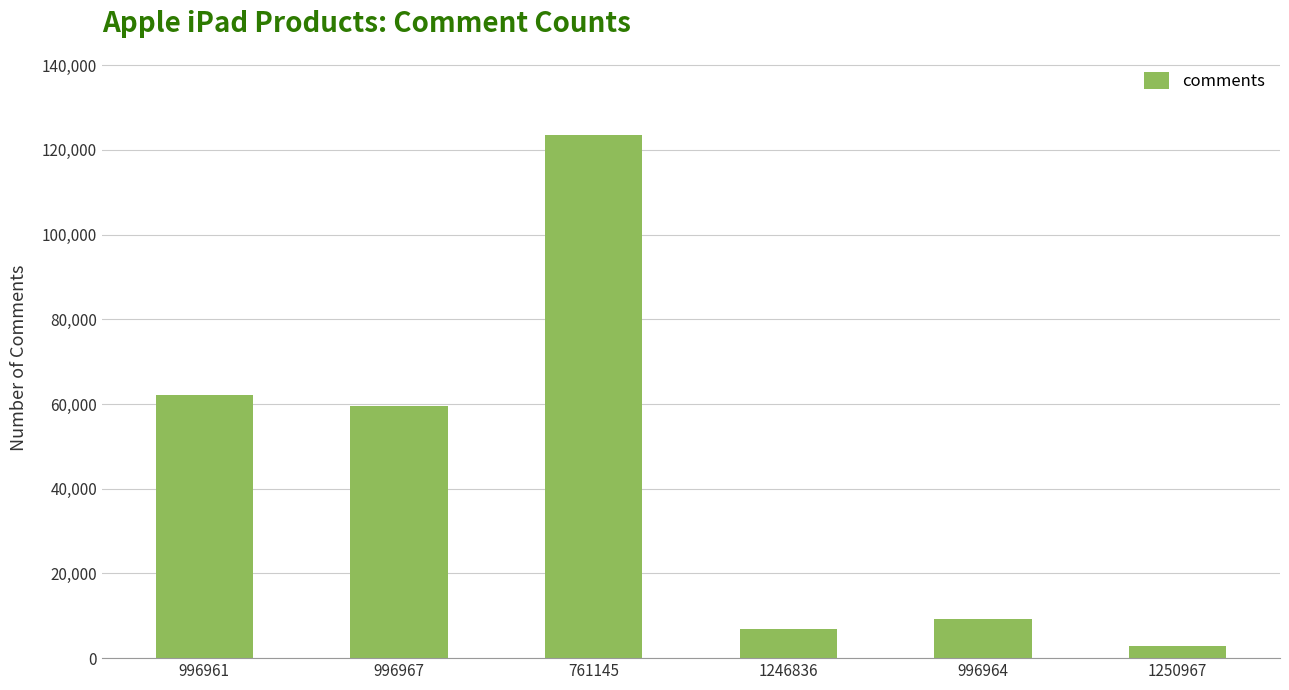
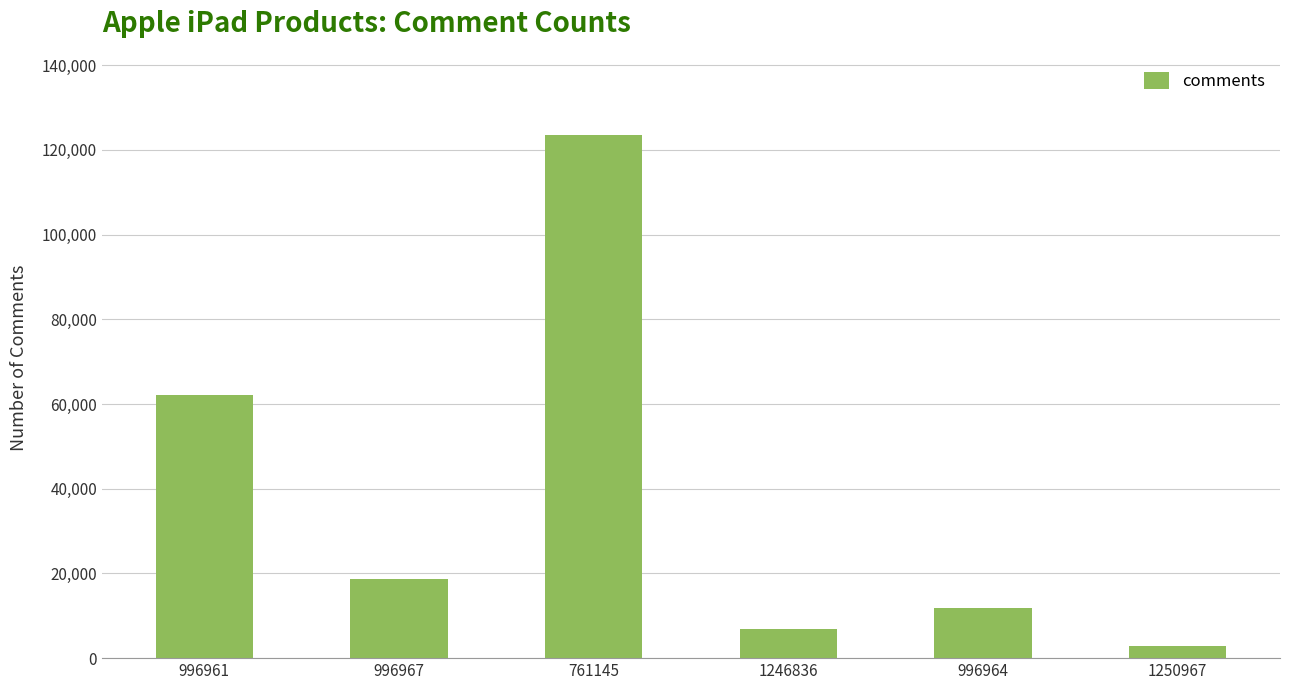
996967: 60,000 -> 19,000
996964: 9,000 -> 12,000
